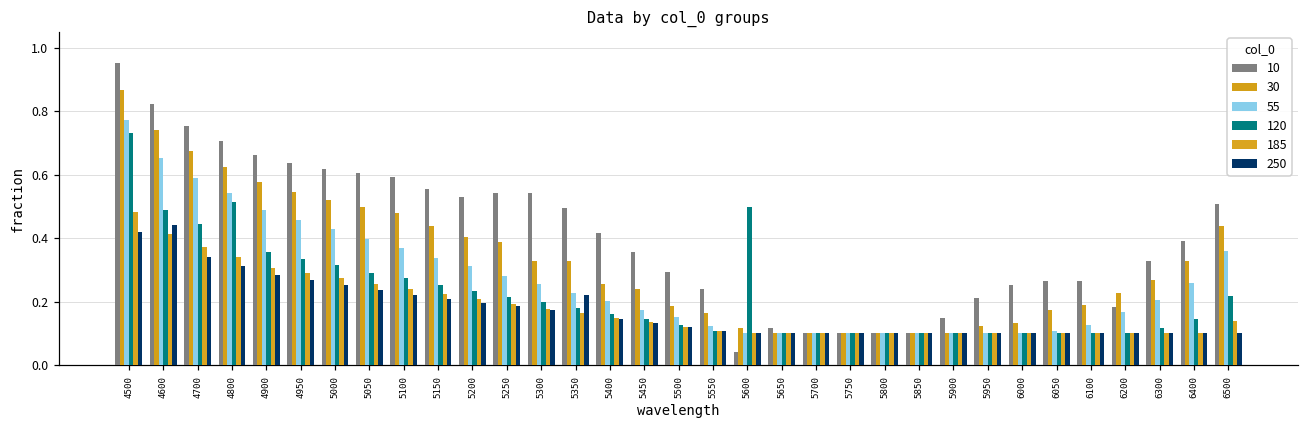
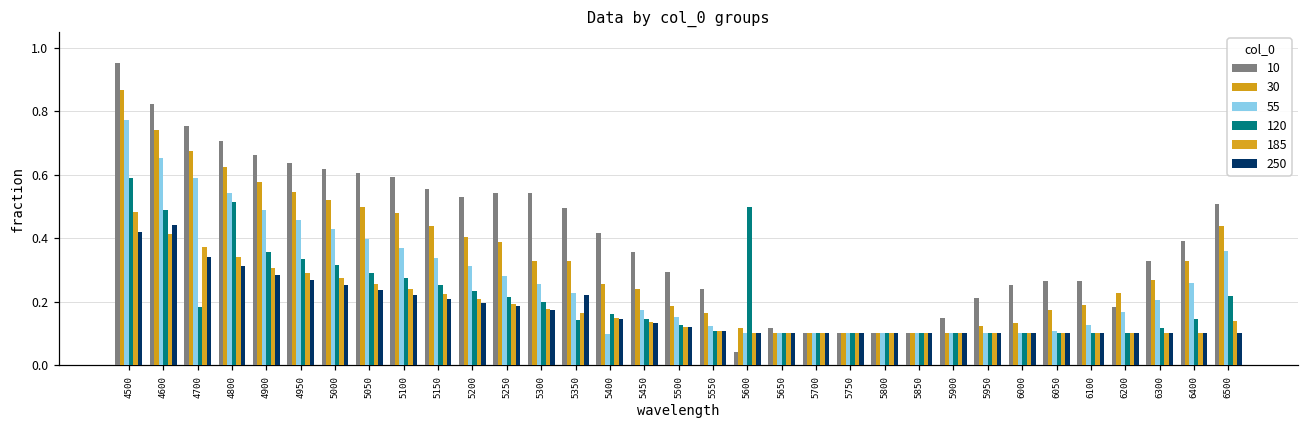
120, 4500: 0.73 -> 0.59
120, 4700: 0.44 -> 0.18
120, 5350: 0.18 -> 0.14
55, 5400: 0.20 -> 0.10
